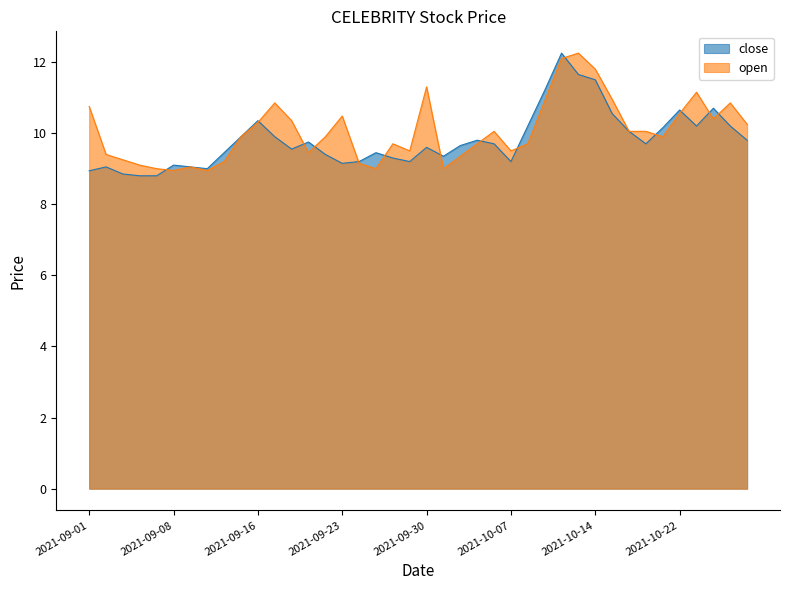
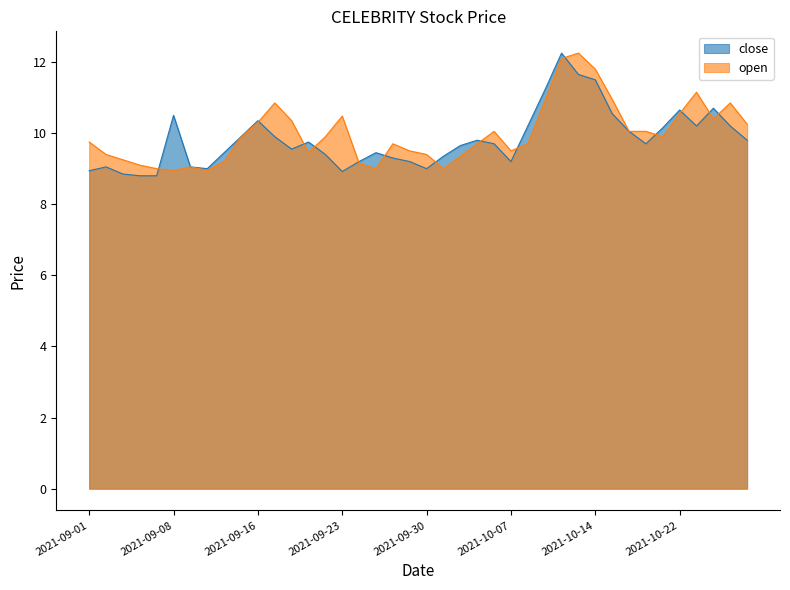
open, 2021-09-01: 10.8 -> 9.8
close, 2021-09-08: 9.1 -> 10.5
close, 2021-09-23: 9.2 -> 8.9
close, 2021-09-30: 9.6 -> 9.0
open, 2021-09-30: 11.3 -> 9.4
